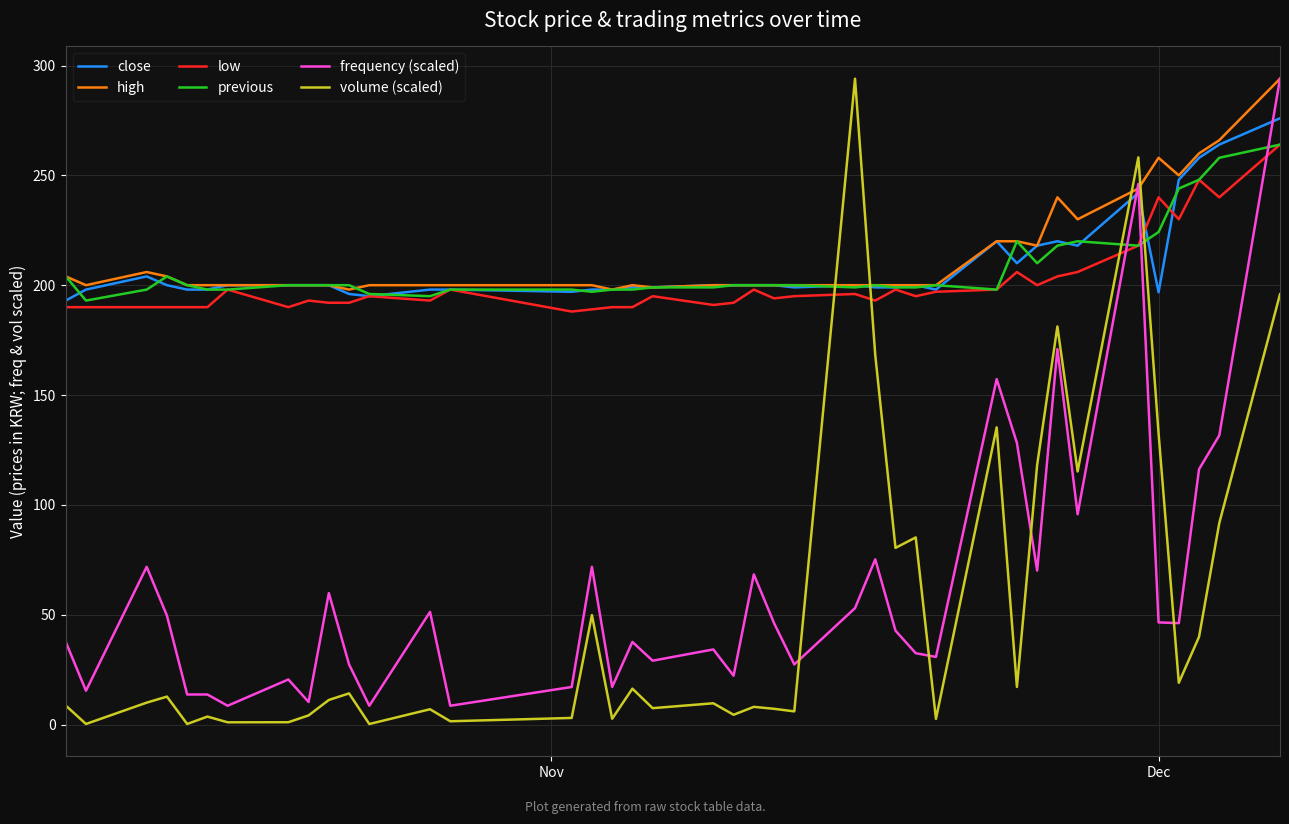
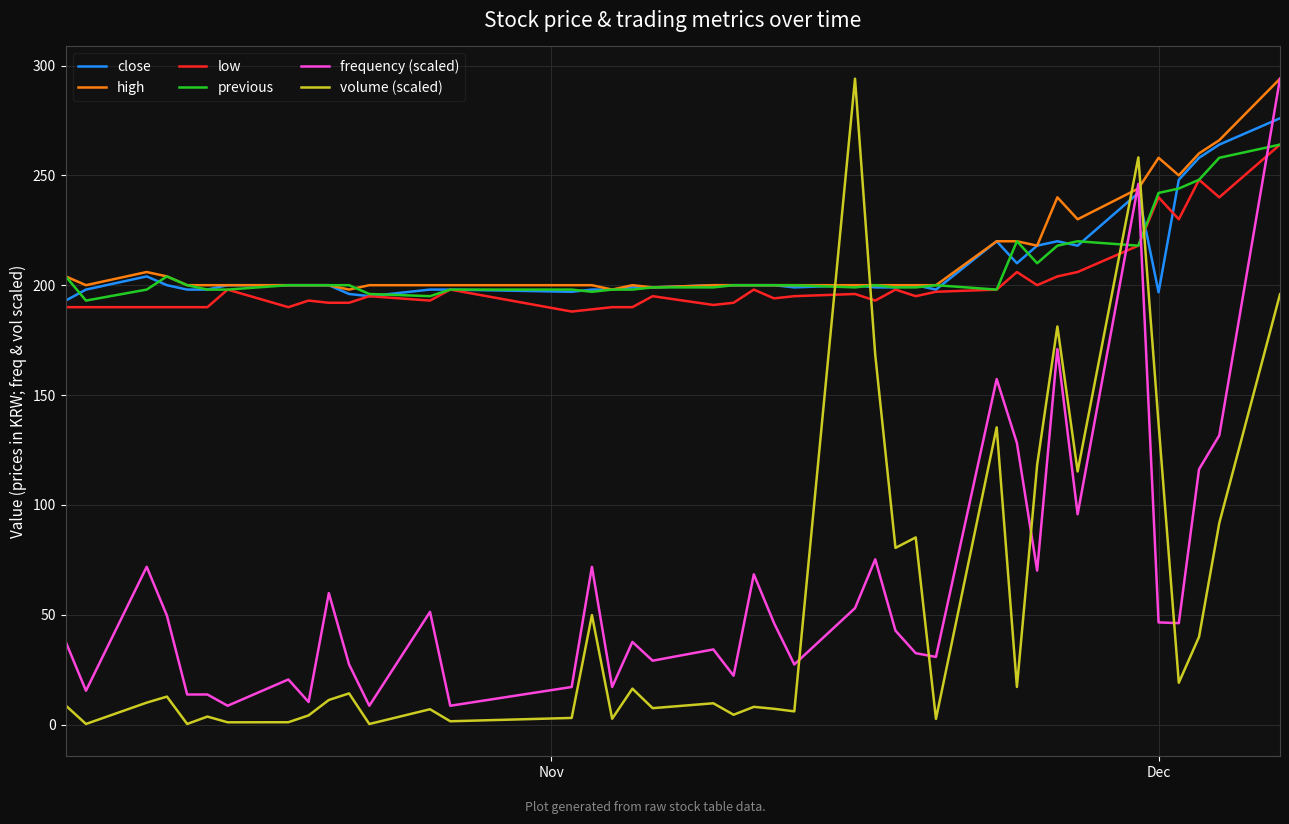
previous, Dec: 224 -> 242
volume (scaled), Dec: 133 -> 137
